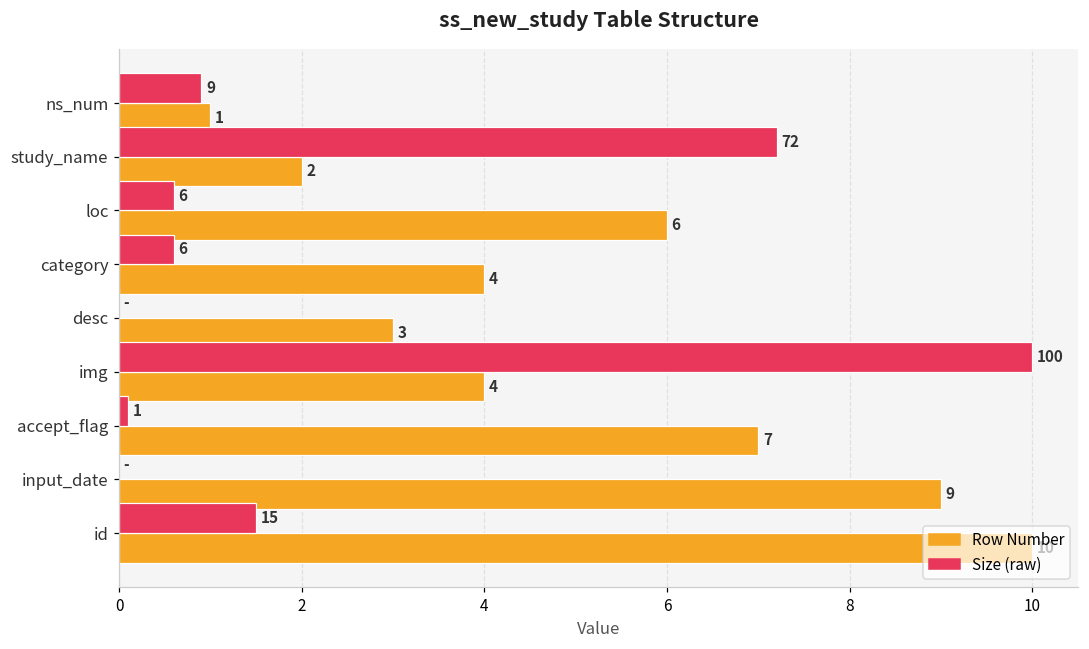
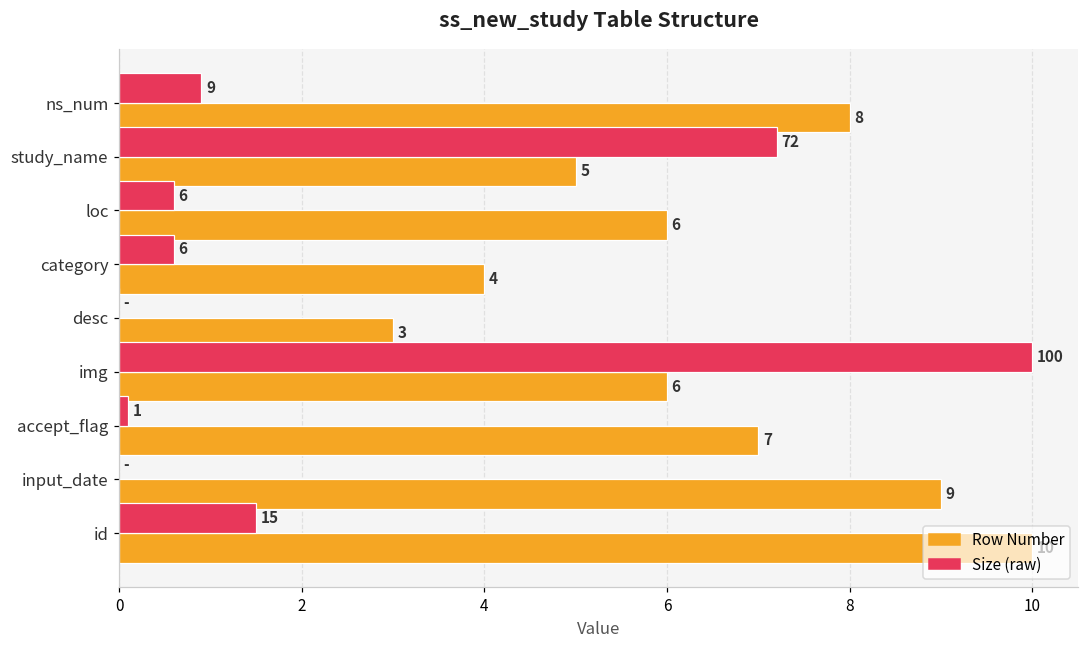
Row Number, ns_num: 1 -> 8
Row Number, study_name: 2 -> 5
Row Number, img: 4 -> 6
